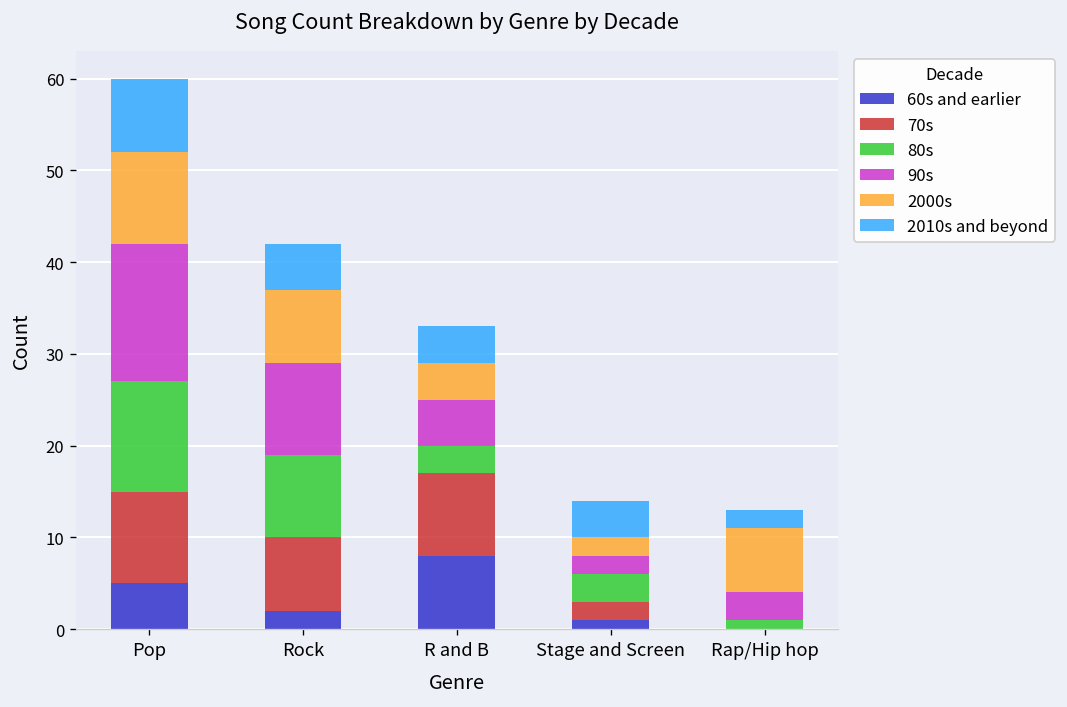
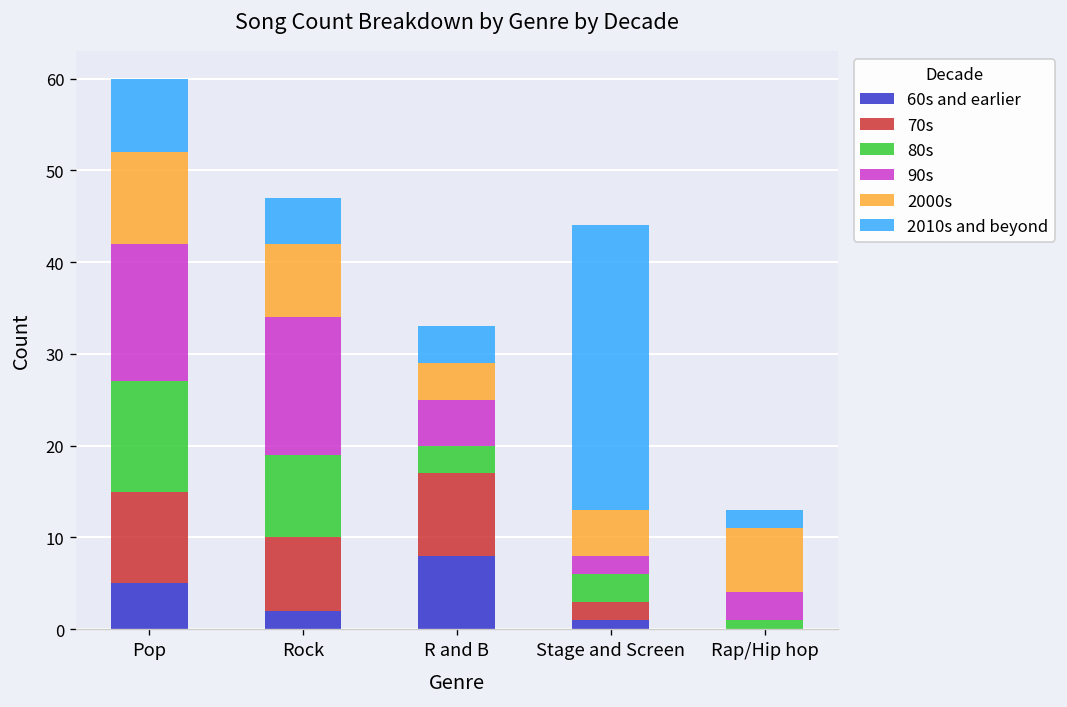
90s, Rock: 10 -> 15
2000s, Stage and Screen: 2 -> 5
2010s and beyond, Stage and Screen: 4 -> 31
